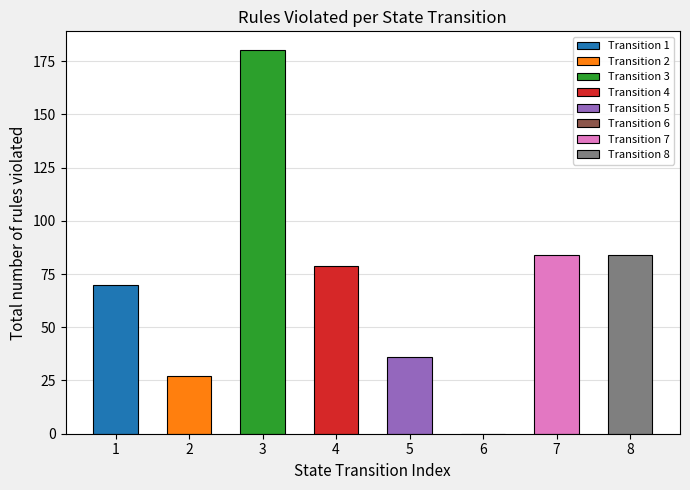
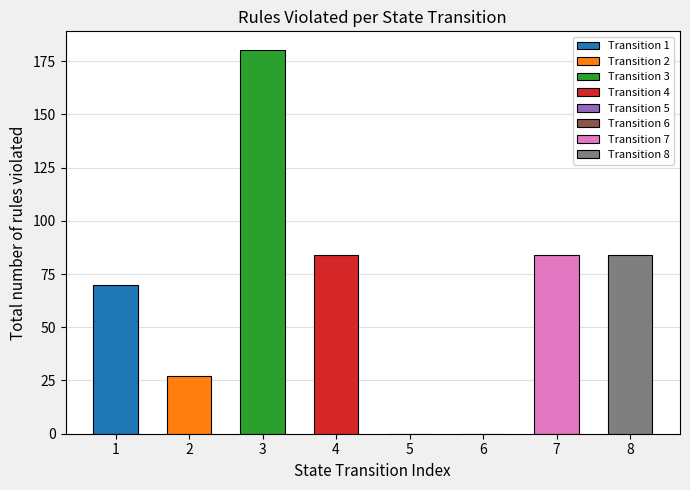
4: 79 -> 84
5: 36 -> 0
